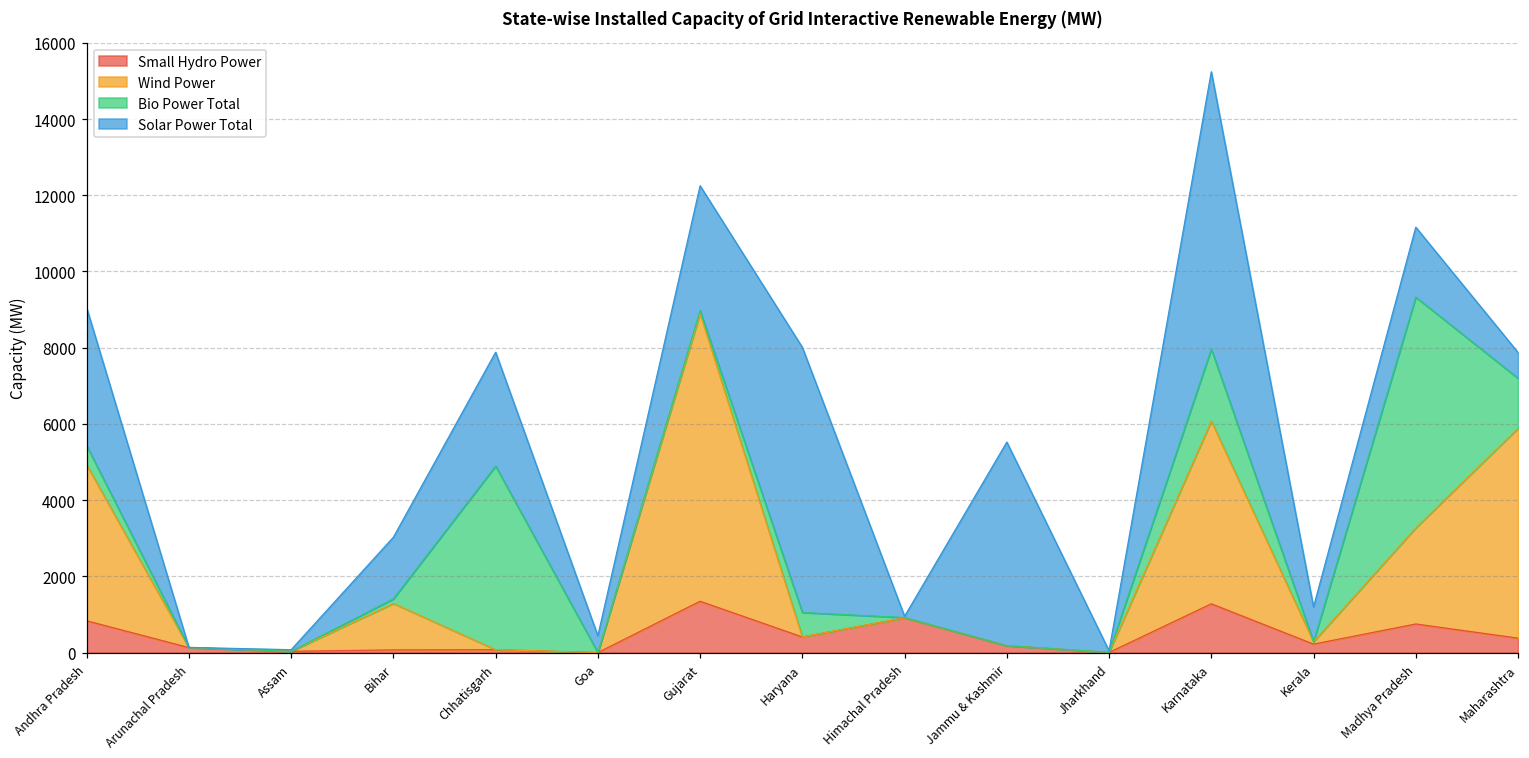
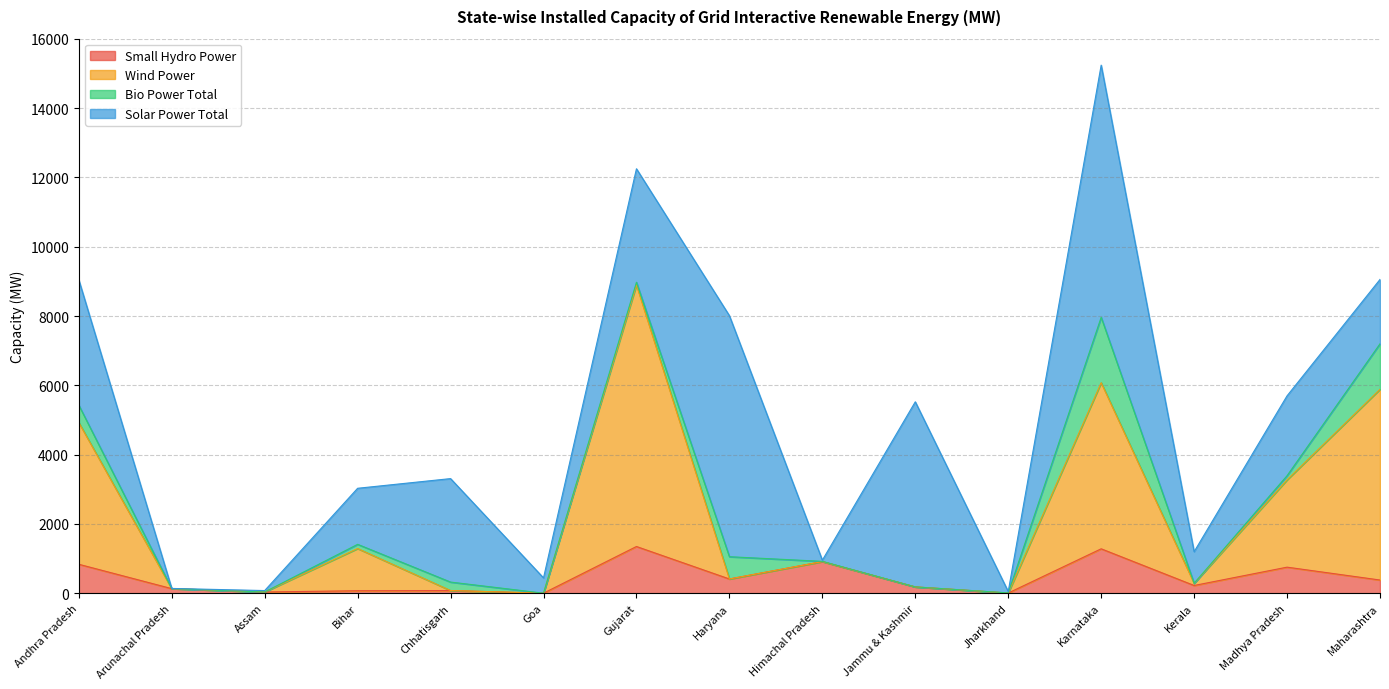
Bio Power Total, Chhatisgarh: 4800 -> 200
Bio Power Total, Madhya Pradesh: 6100 -> 100
Solar Power Total, Madhya Pradesh: 1800 -> 2300
Solar Power Total, Maharashtra: 700 -> 1900
